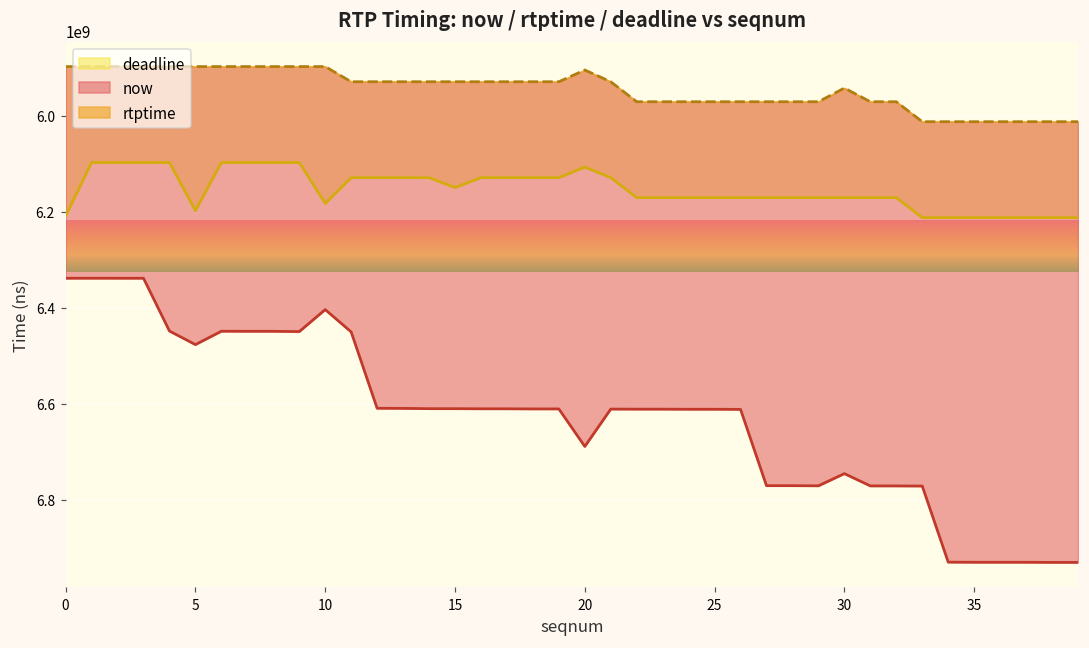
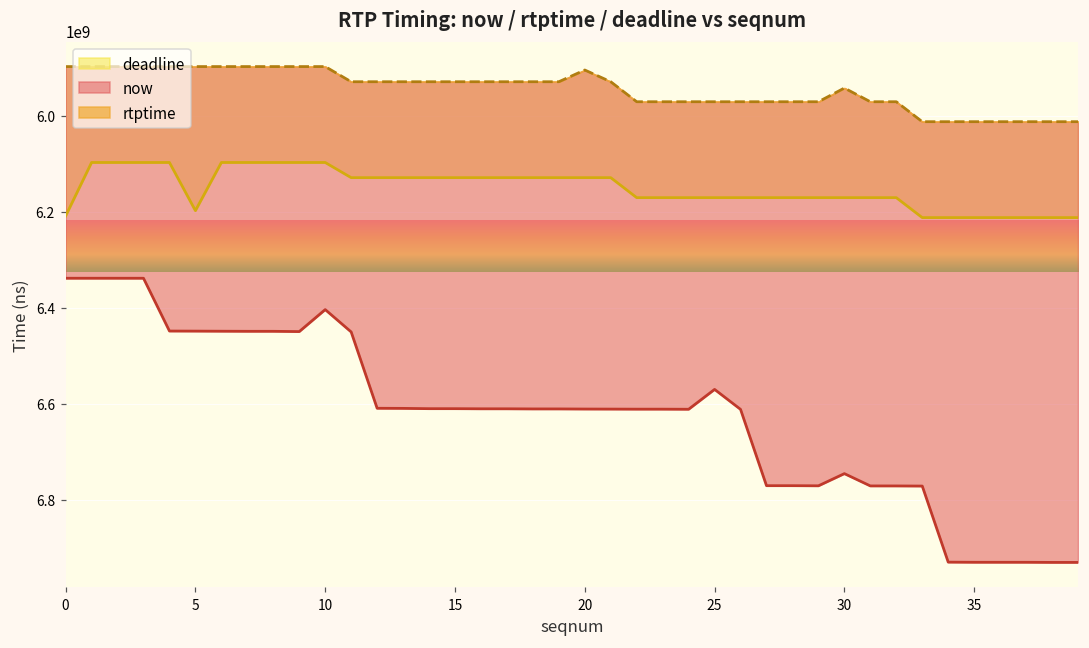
now, 5: 6480000000 -> 6450000000
deadline, 10: 6180000000 -> 6100000000
deadline, 15: 6150000000 -> 6130000000
now, 20: 6690000000 -> 6610000000
deadline, 20: 6110000000 -> 6130000000
now, 25: 6610000000 -> 6570000000
